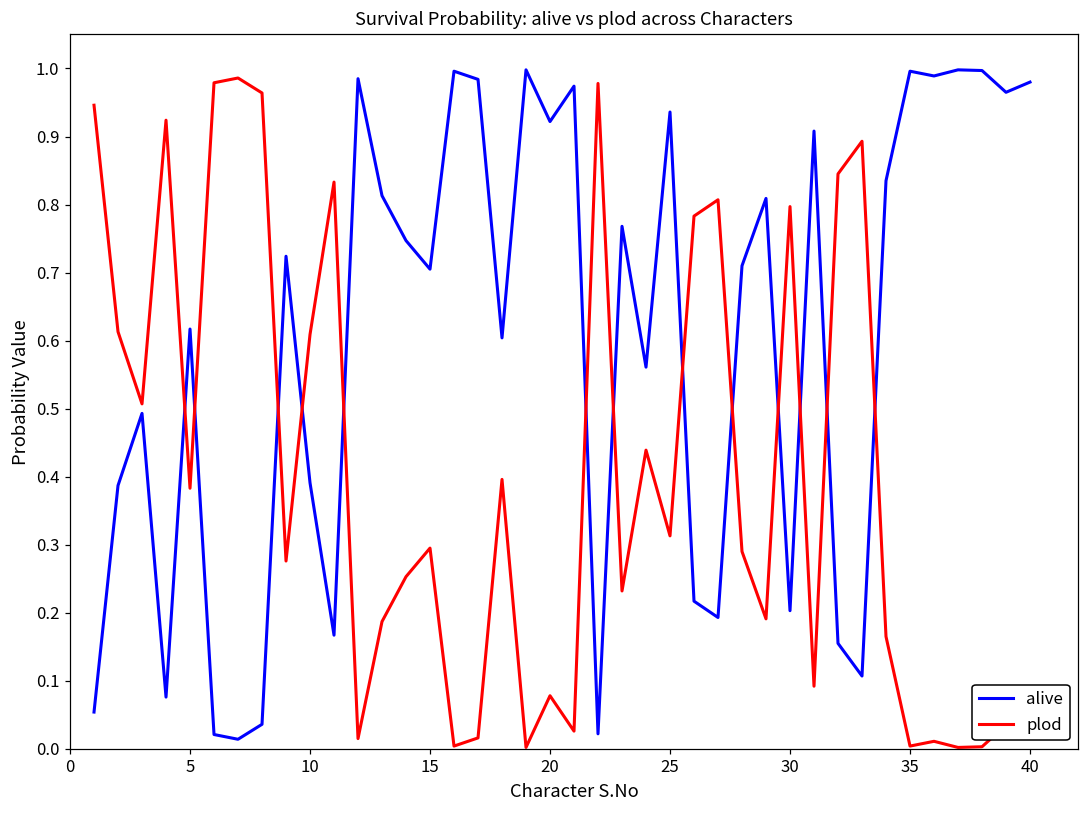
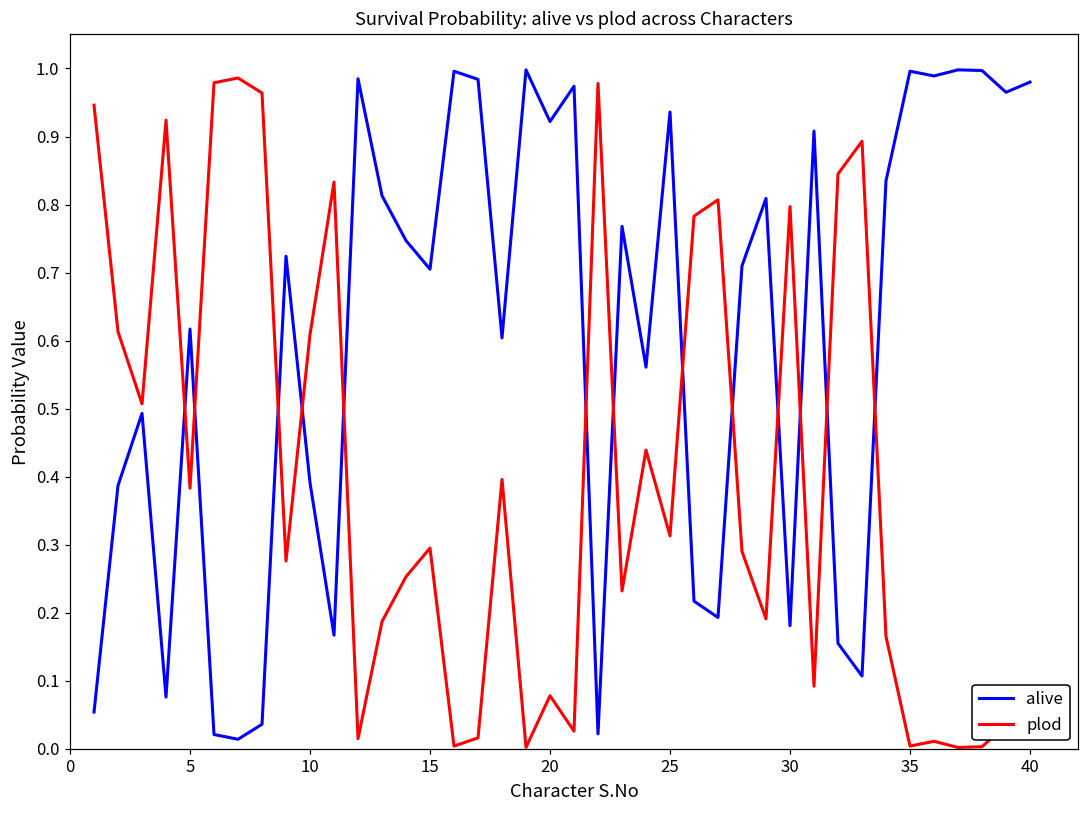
alive, 30: 0.20 -> 0.18
